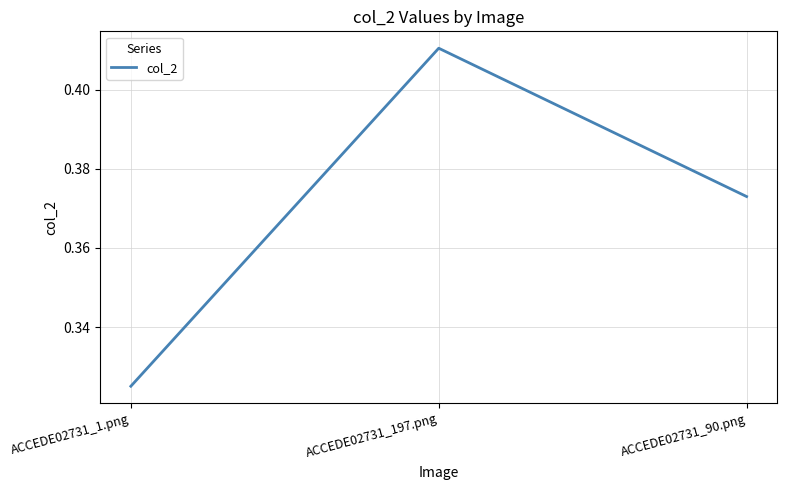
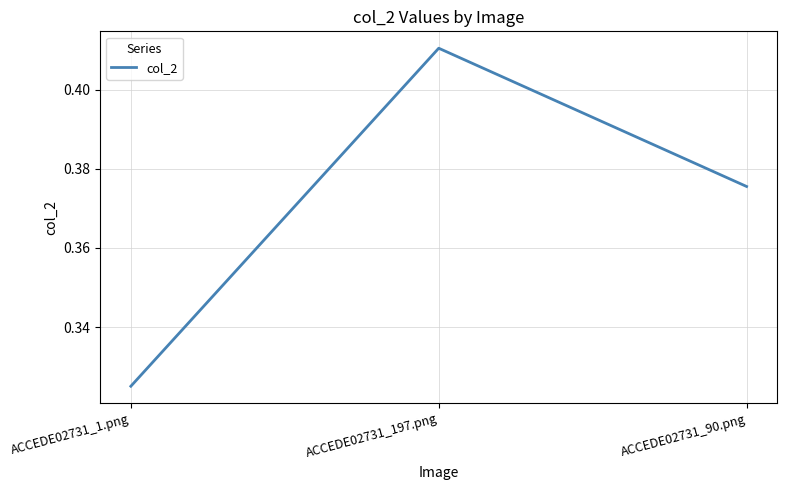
ACCEDE02731_90.png: 0.373 -> 0.376
